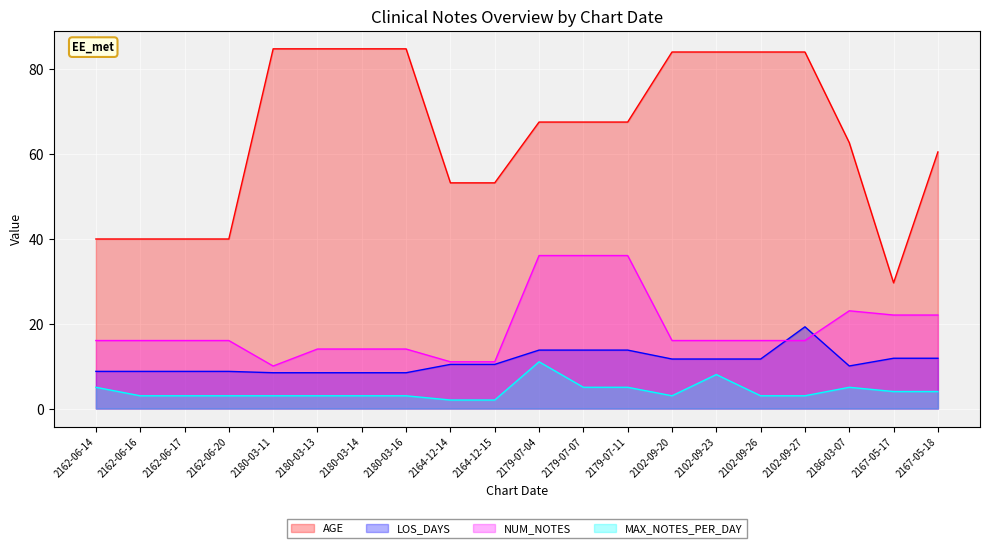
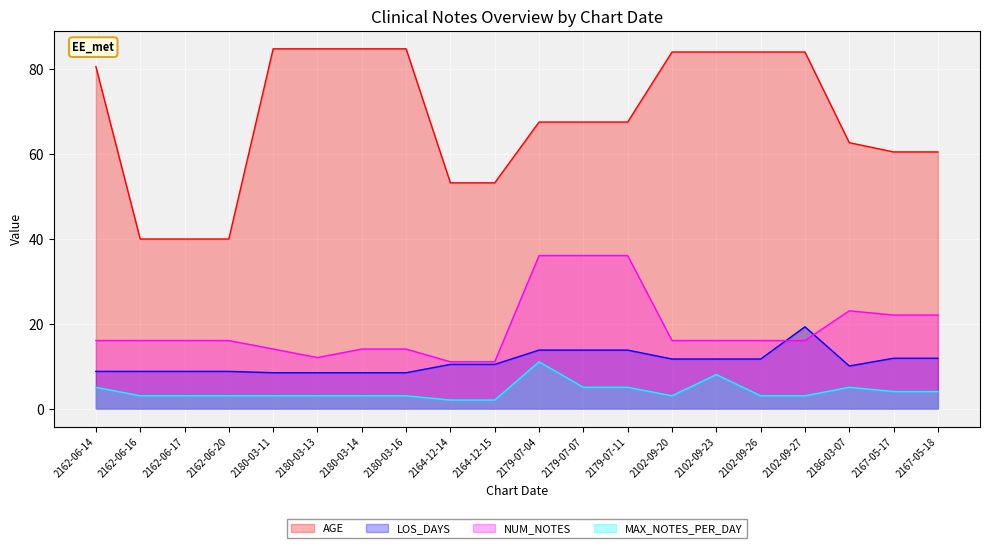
AGE, 2162-06-14: 40 -> 80
NUM_NOTES, 2180-03-11: 10 -> 14
NUM_NOTES, 2180-03-13: 14 -> 12
AGE, 2167-05-17: 30 -> 60
